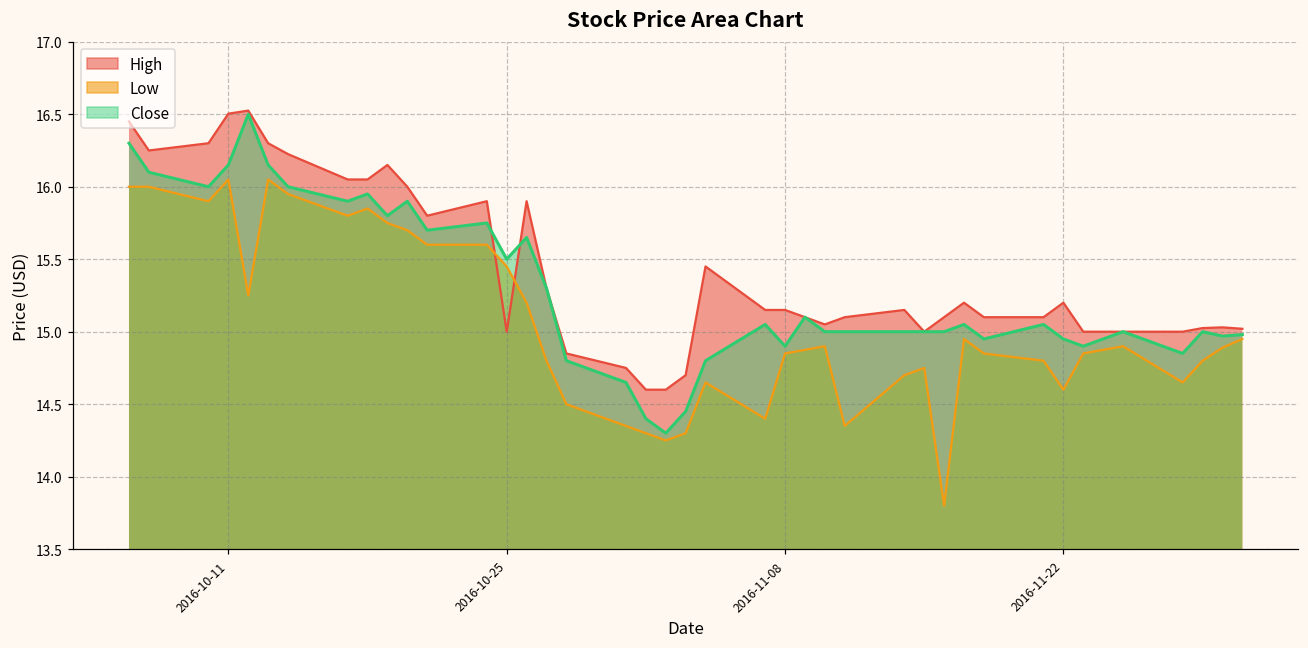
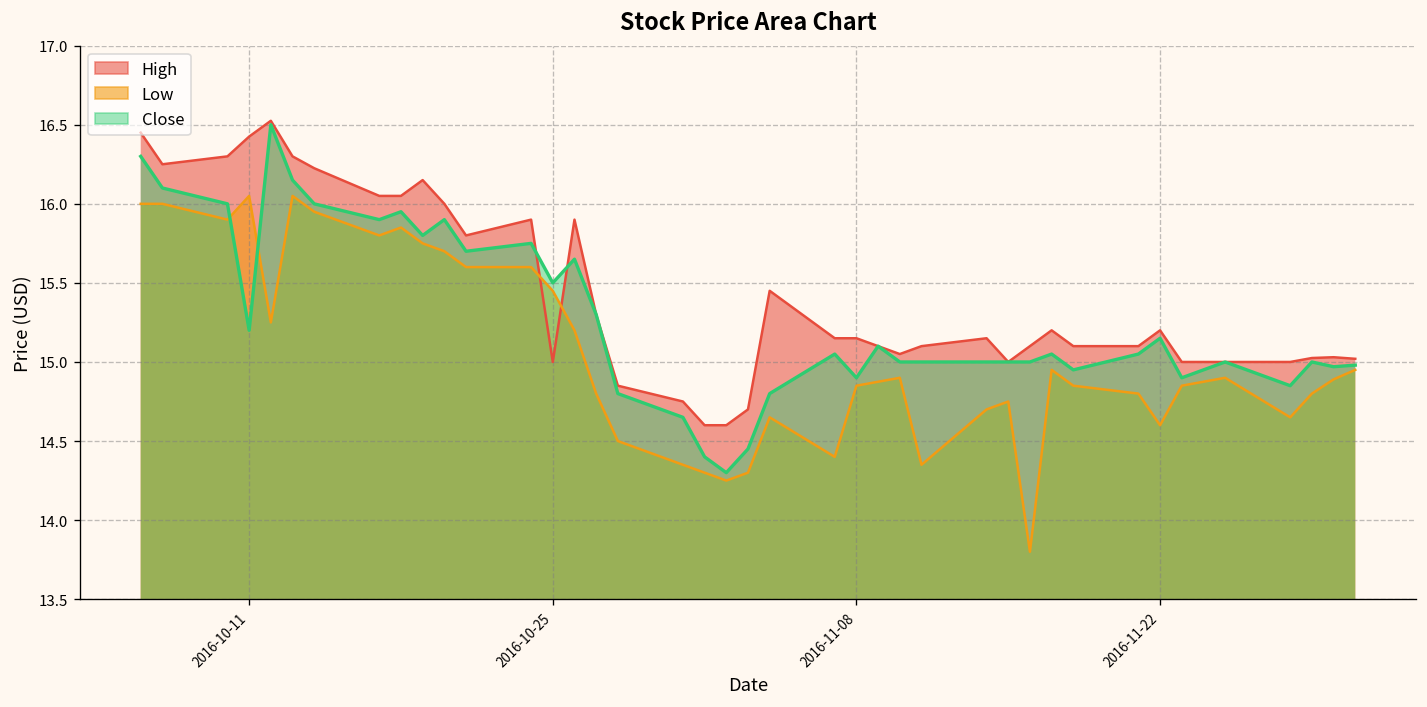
High, 2016-10-11: 16.50 -> 16.42
Close, 2016-10-11: 16.15 -> 15.20
Close, 2016-11-22: 14.95 -> 15.15
